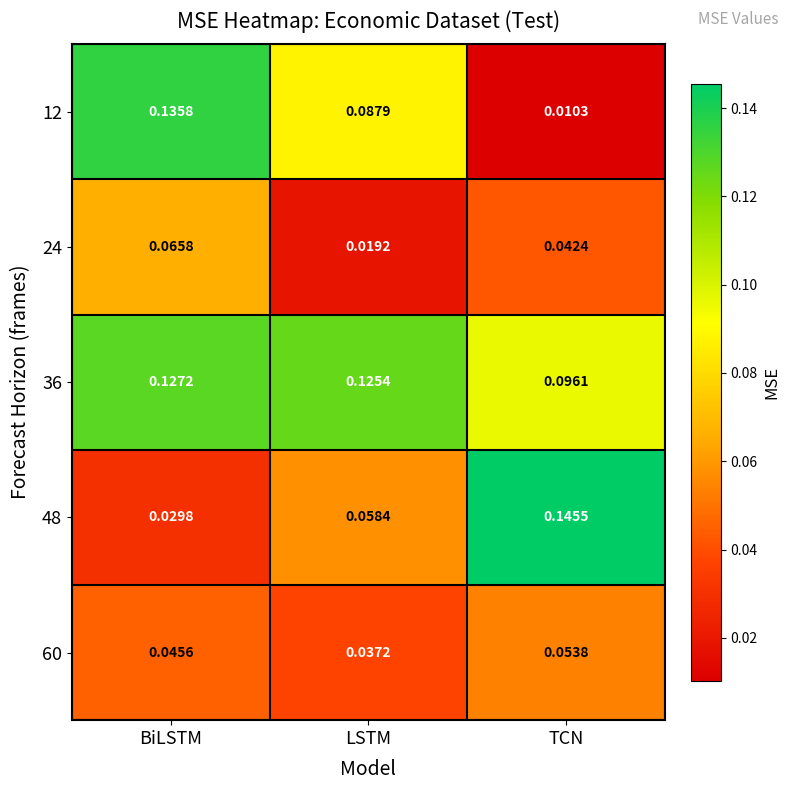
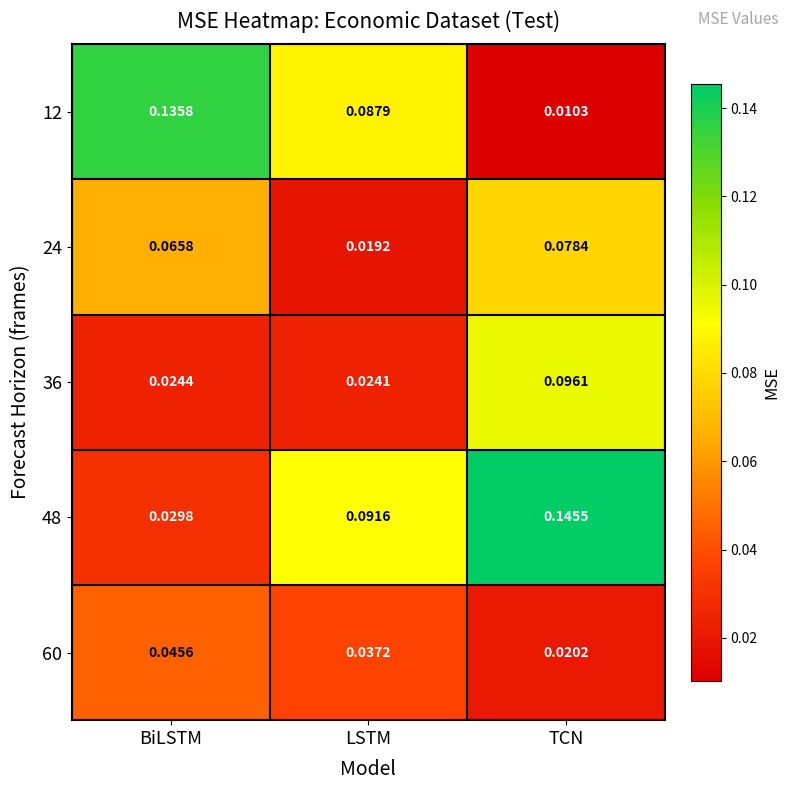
24, TCN: 0.0424 -> 0.0784
36, BiLSTM: 0.1272 -> 0.0244
36, LSTM: 0.1254 -> 0.0241
48, LSTM: 0.0584 -> 0.0916
60, TCN: 0.0538 -> 0.0202
